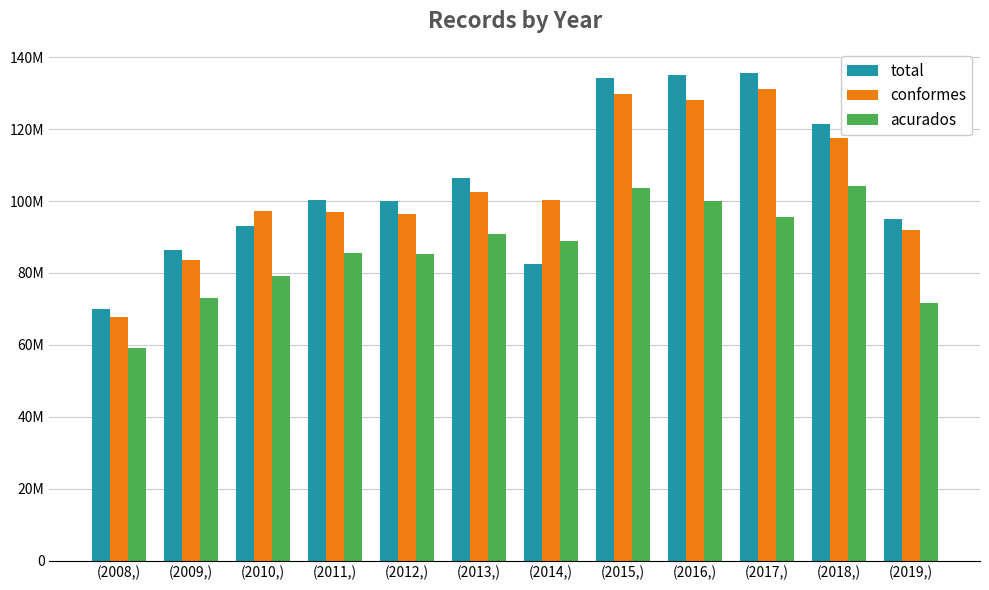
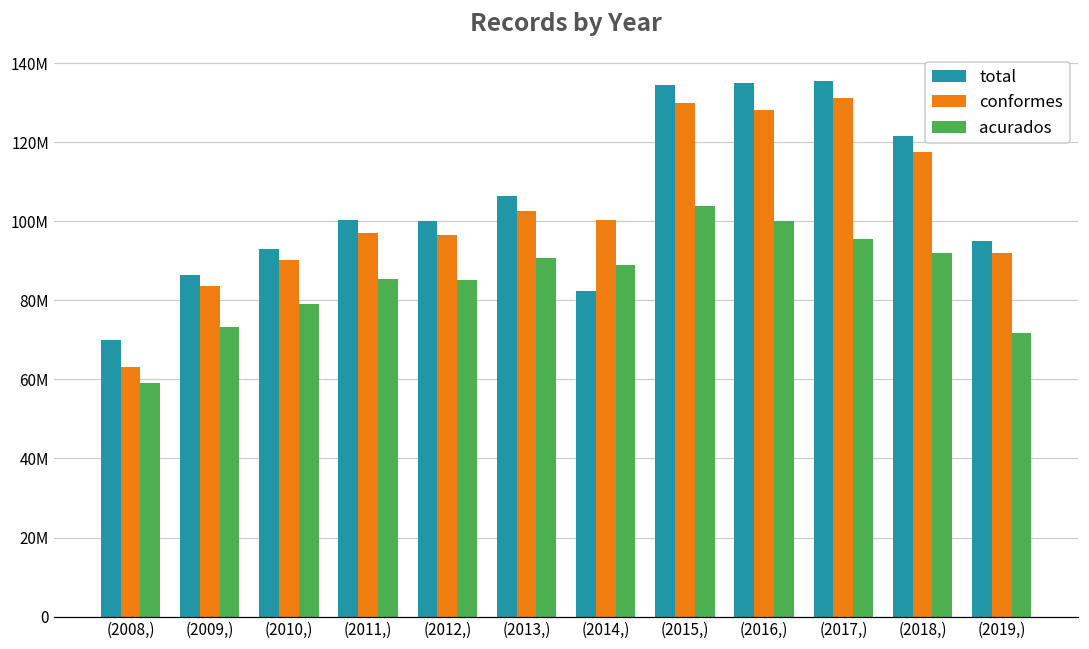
conformes, (2008,): 68000000 -> 63000000
conformes, (2010,): 97000000 -> 90000000
acurados, (2018,): 104000000 -> 92000000
